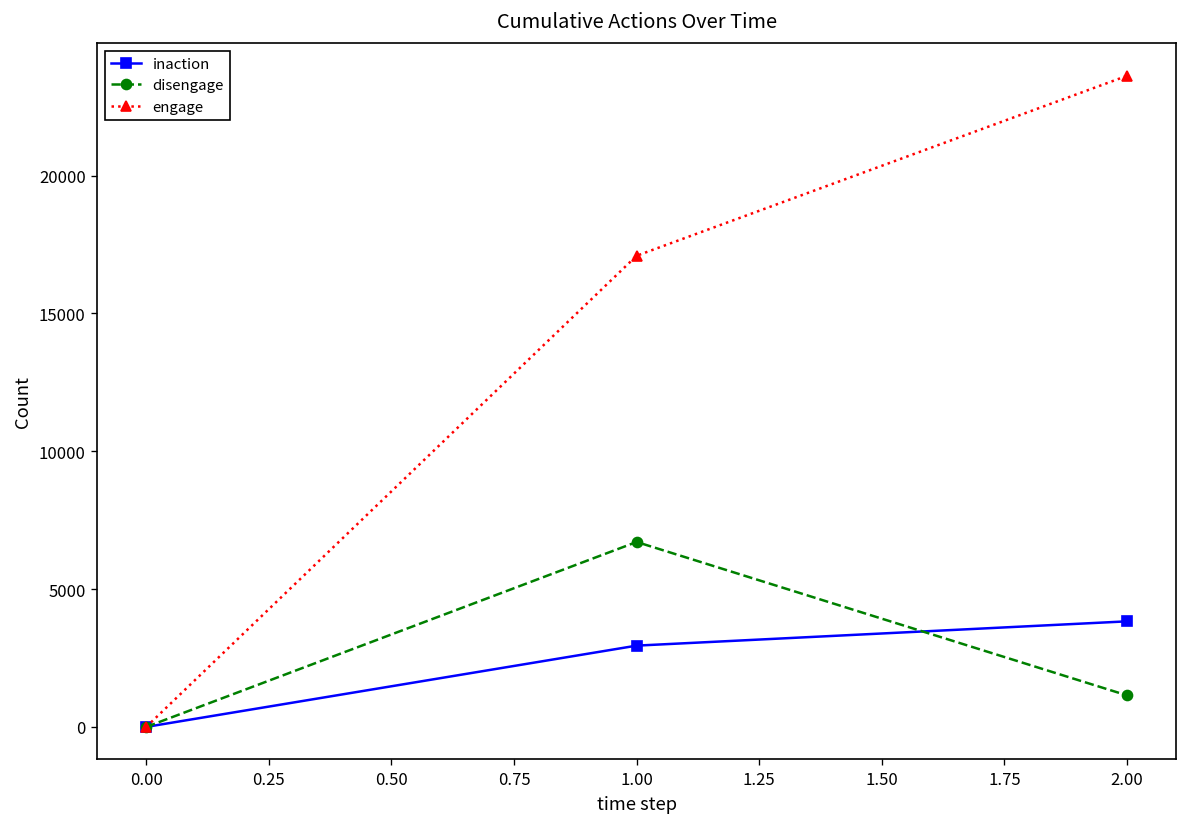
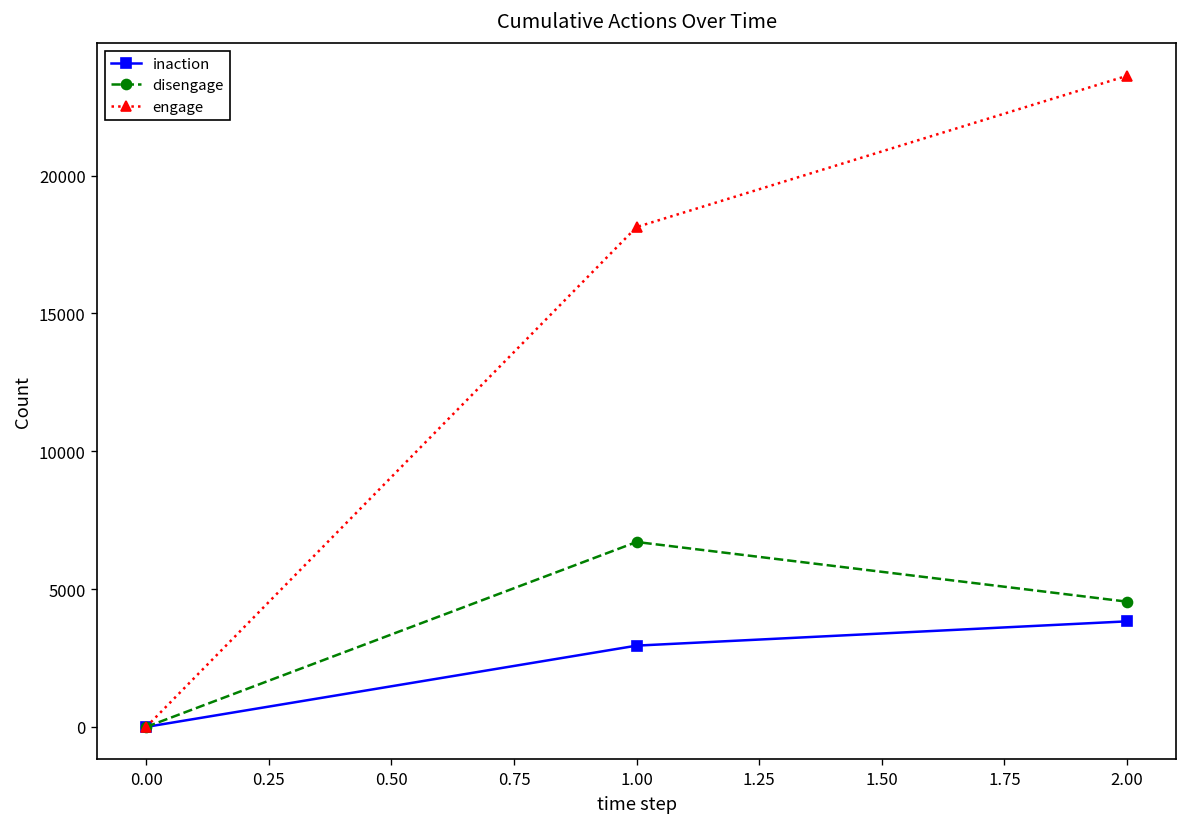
engage, 1.00: 17100 -> 18100
disengage, 2.00: 1100 -> 4500
